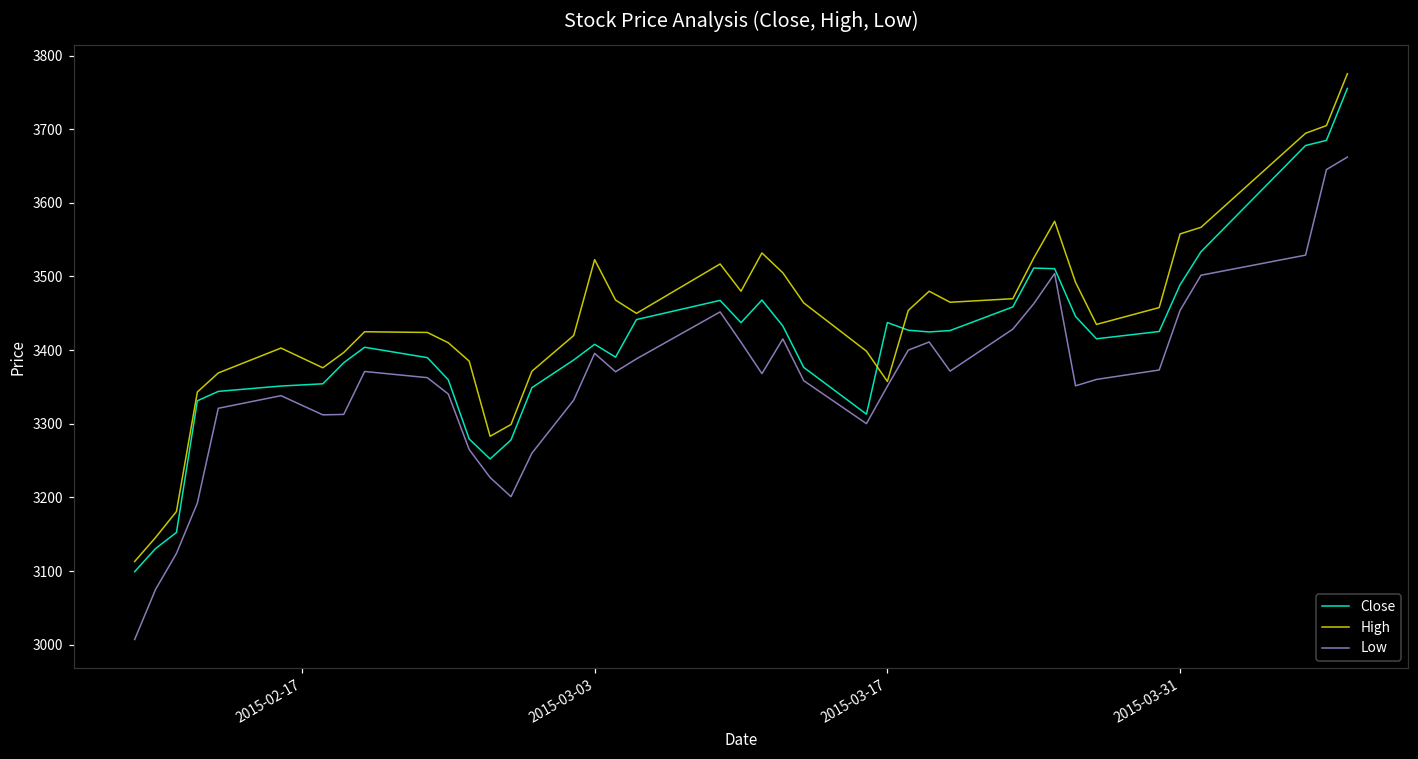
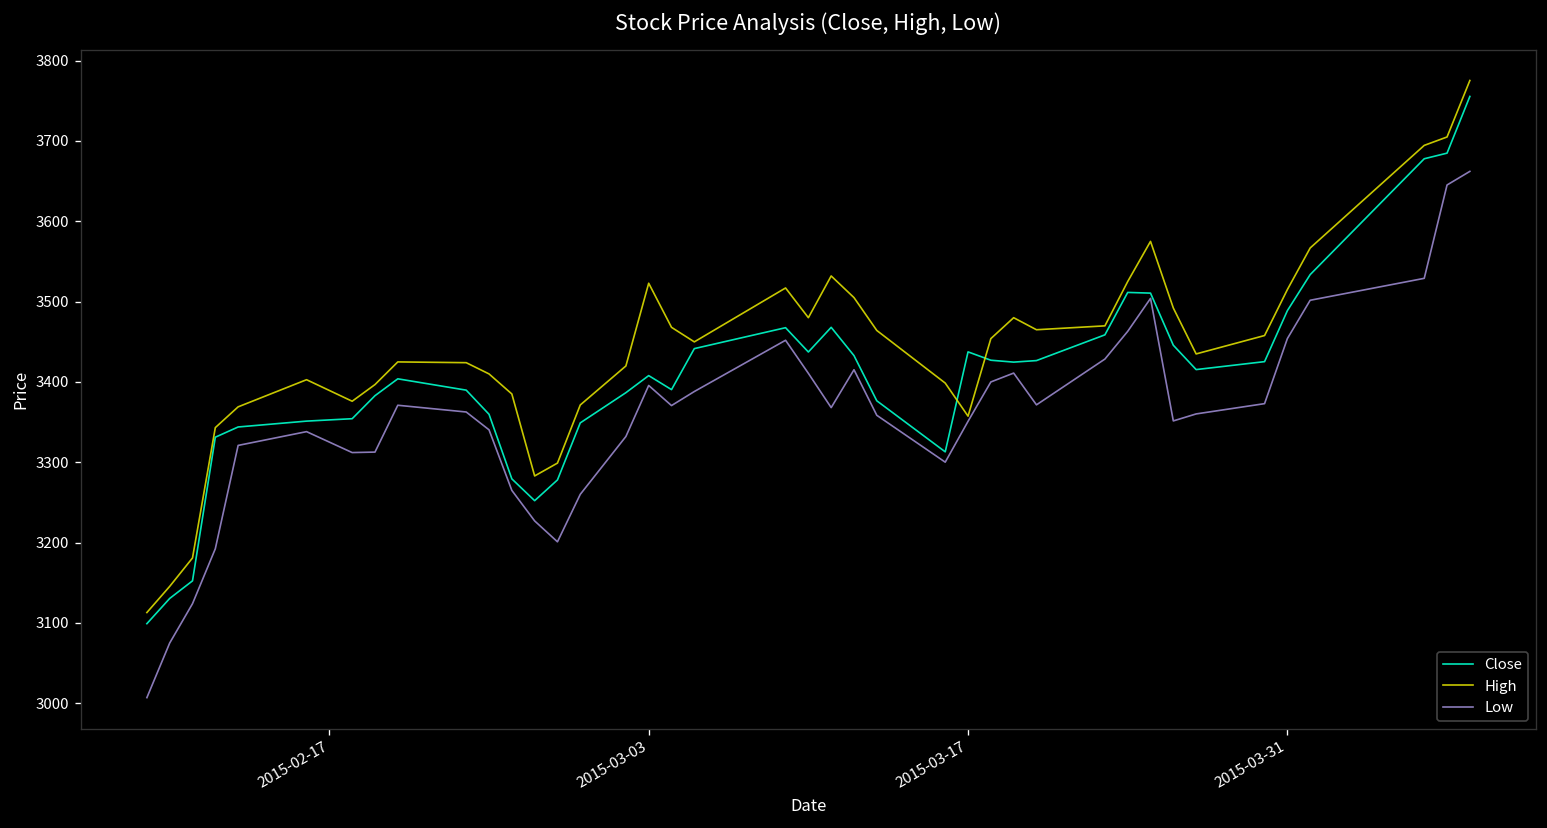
High, 2015-03-31: 3560 -> 3520
